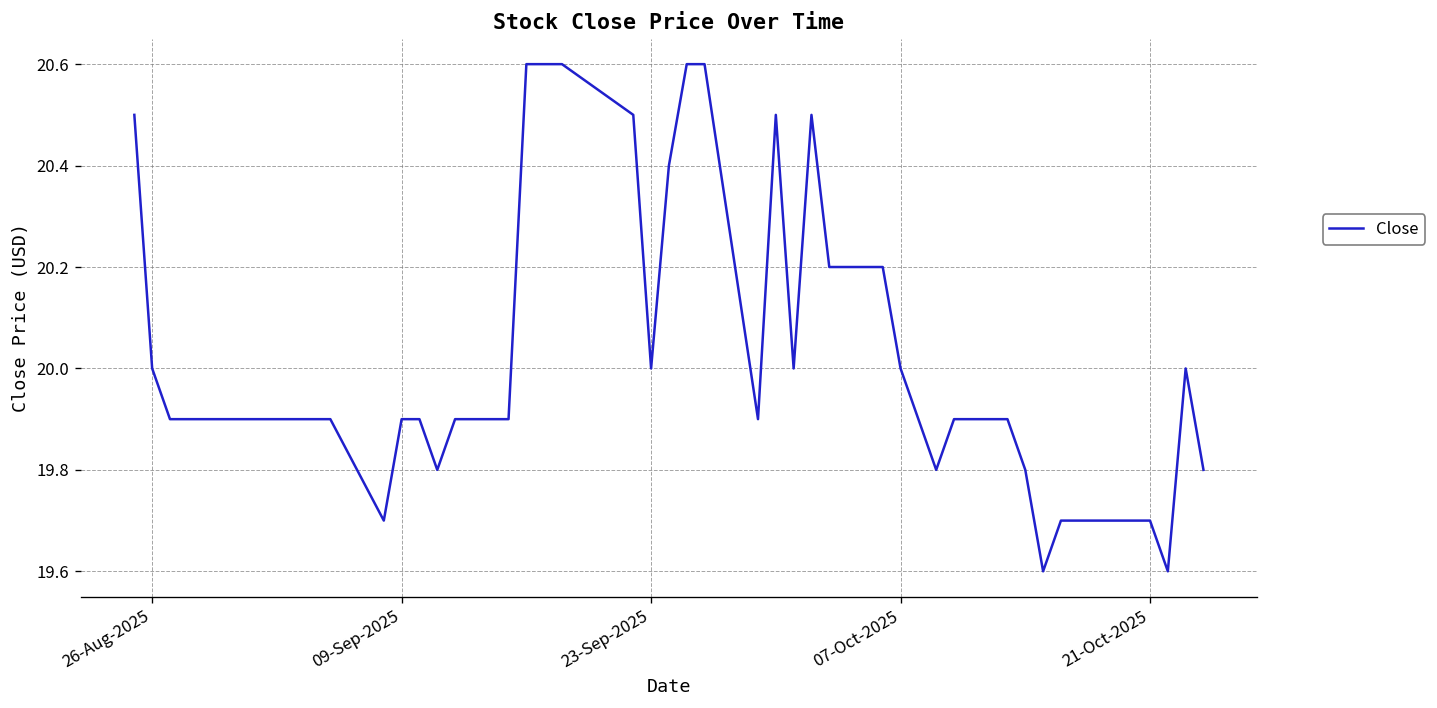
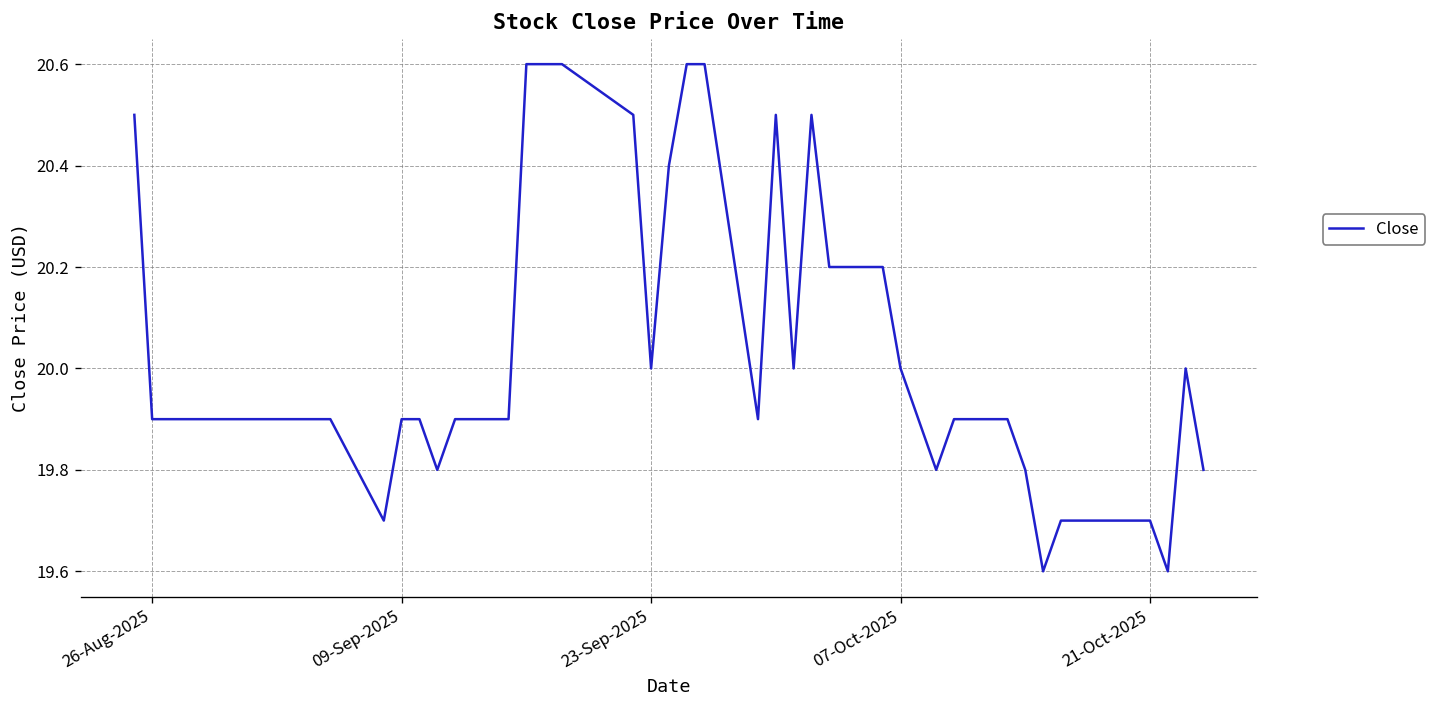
26-Aug-2025: 20.0 -> 19.9
